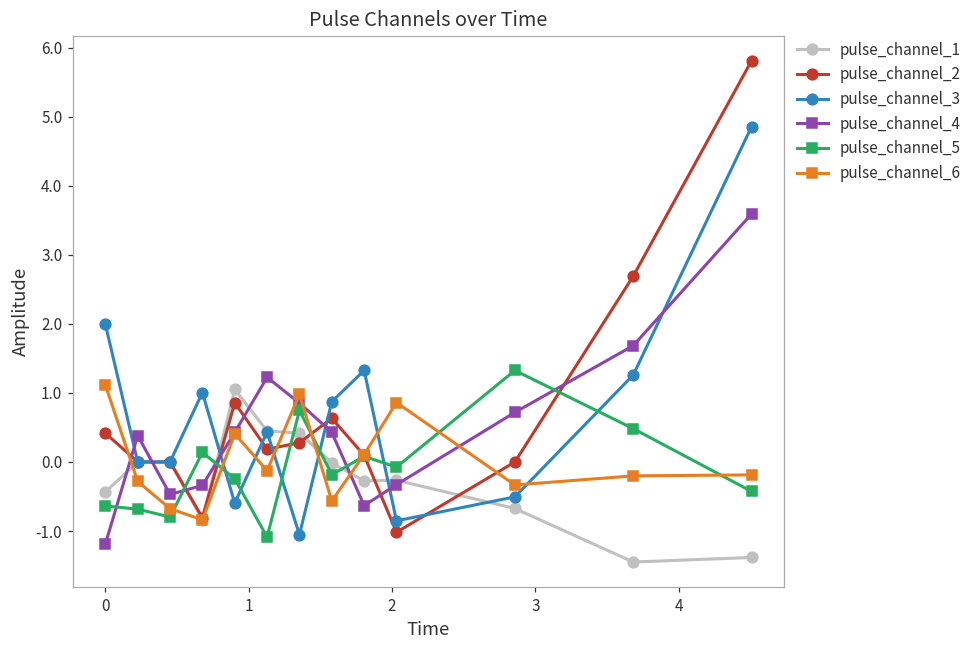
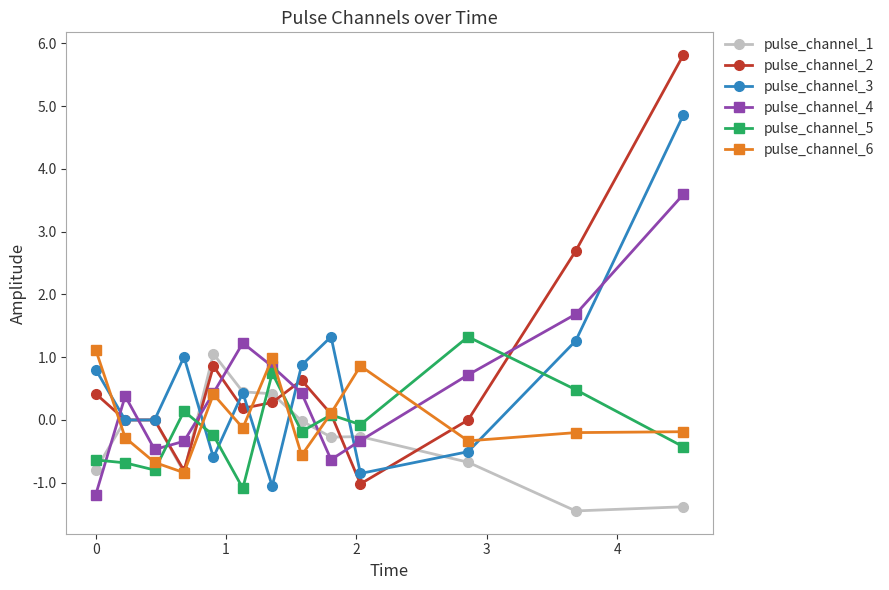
pulse_channel_1, 0: -0.4 -> -0.8
pulse_channel_3, 0: 2.0 -> 0.8
